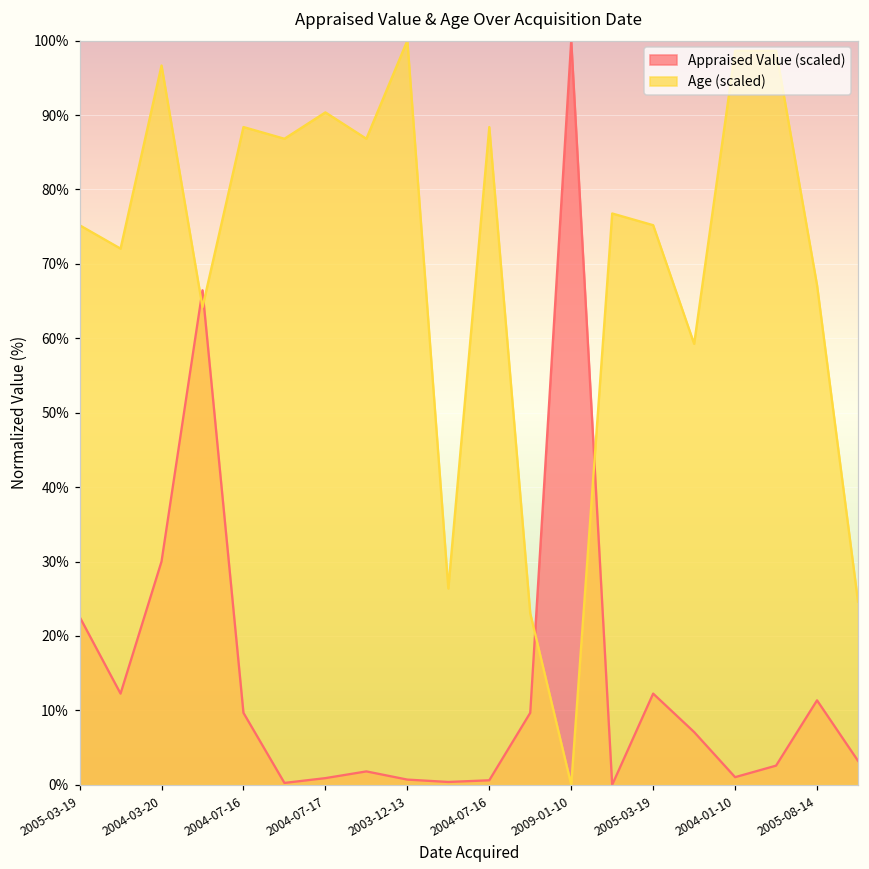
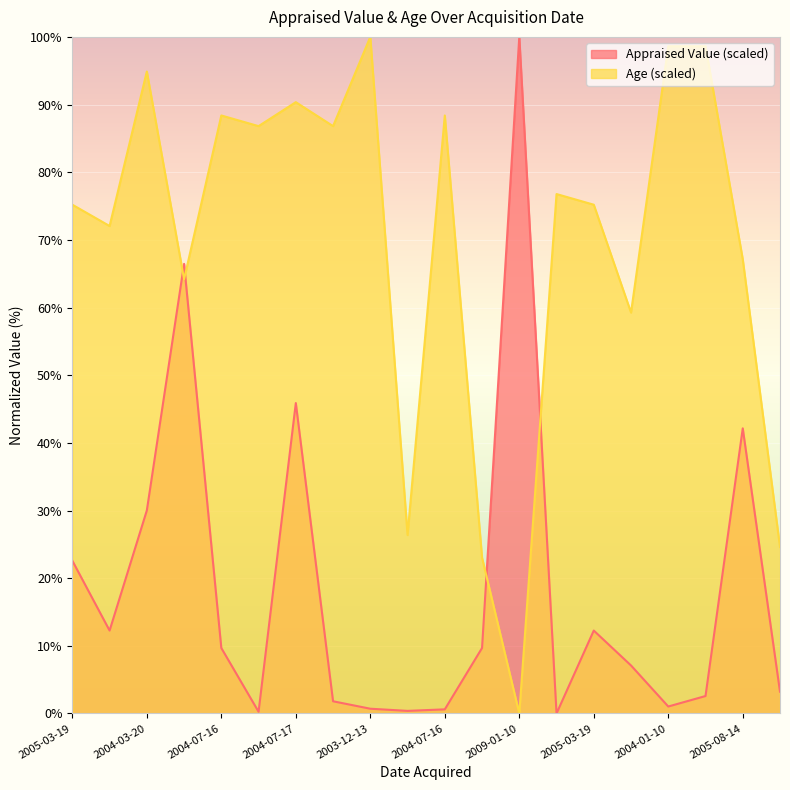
Age (scaled), 2004-03-20: 97% -> 95%
Appraised Value (scaled), 2004-07-17: 1% -> 46%
Appraised Value (scaled), 2005-08-14: 11% -> 42%
